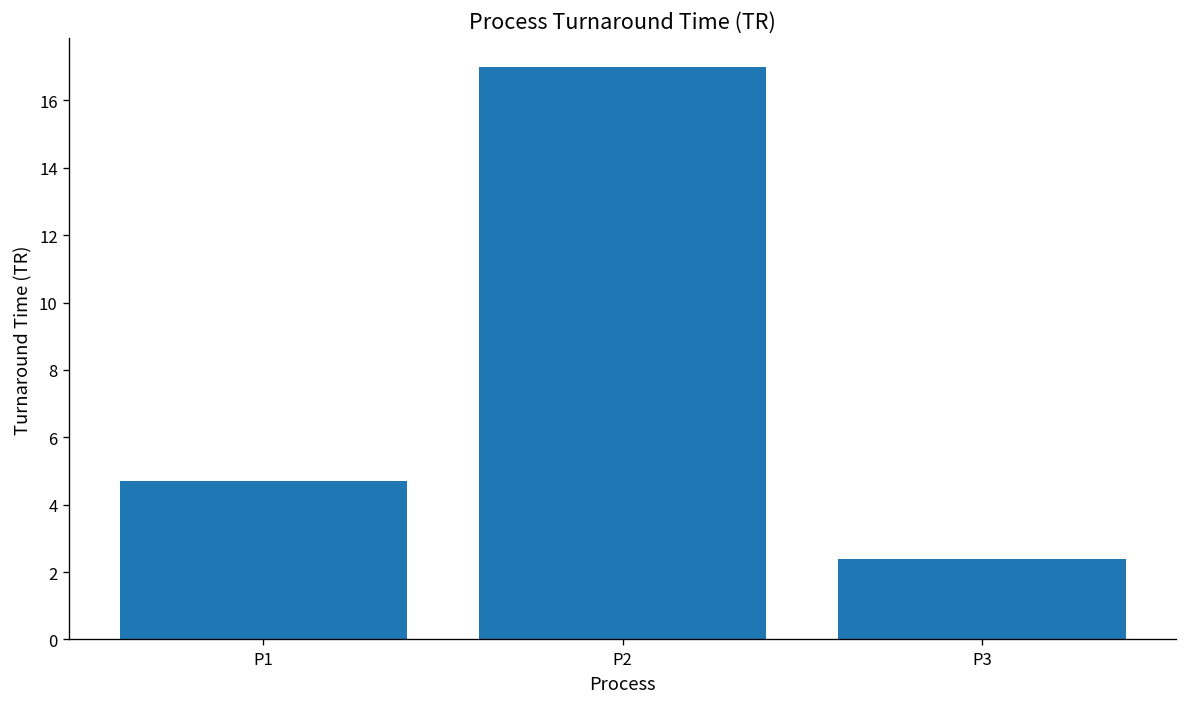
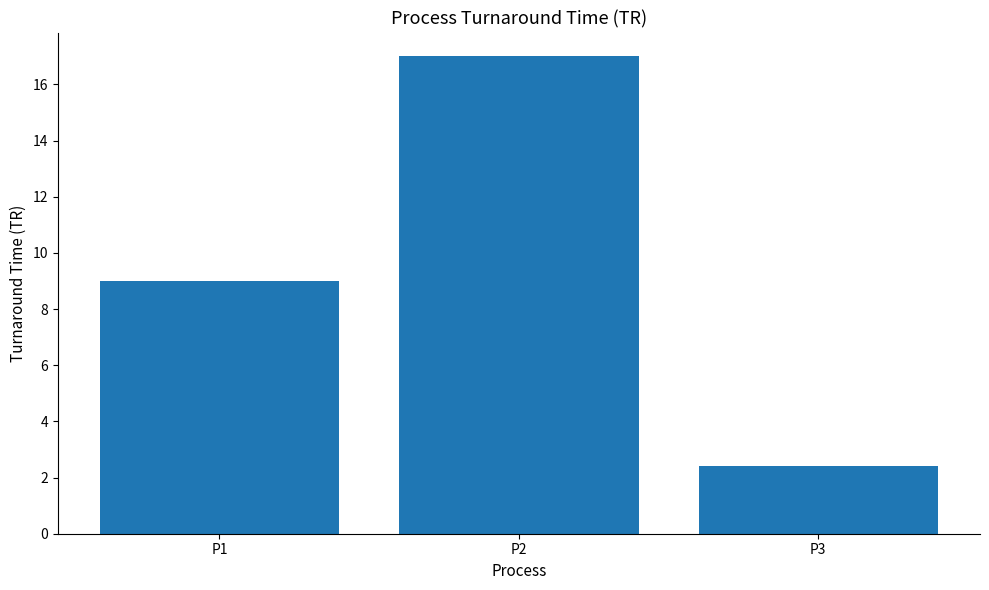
P1: 4.7 -> 9.0
